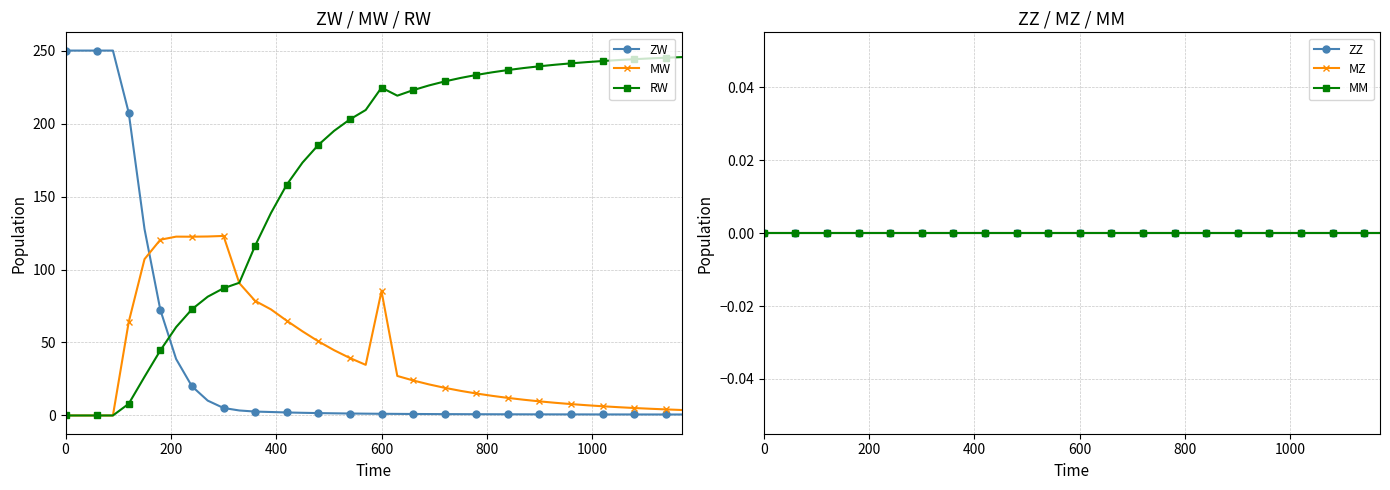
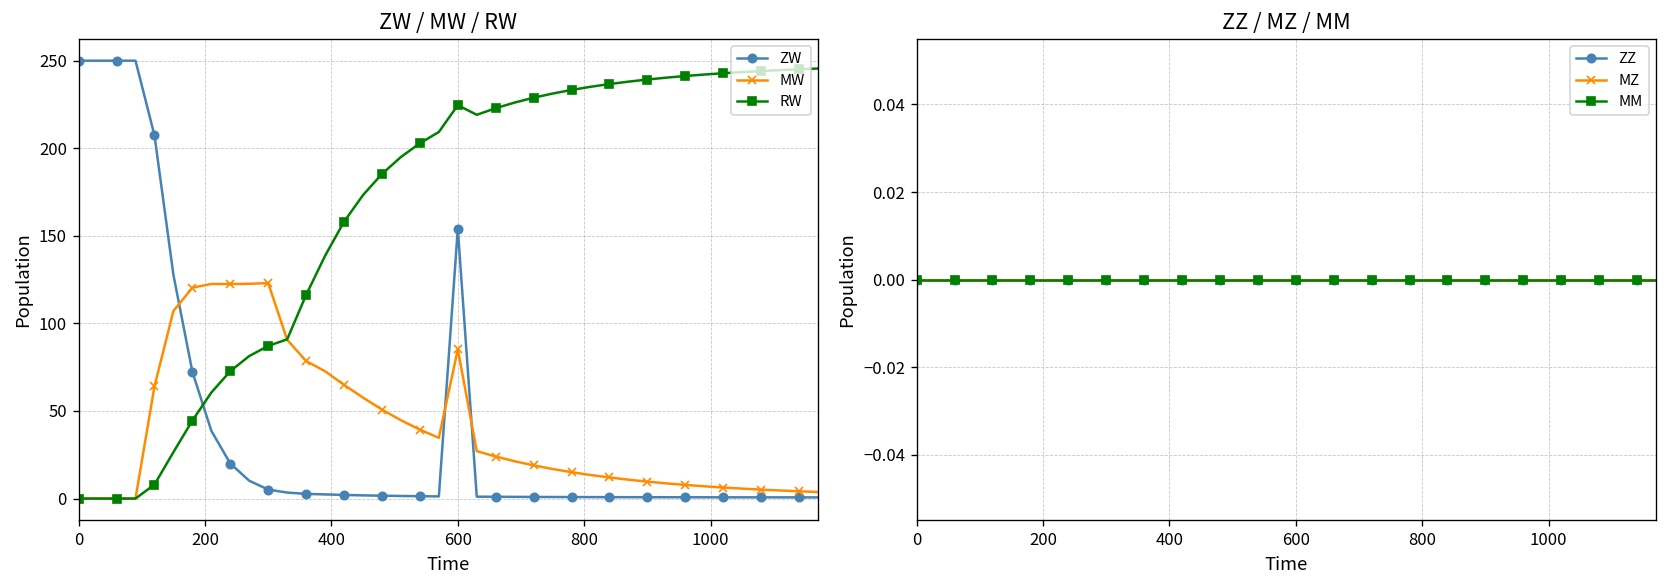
ZW / MW / RW, ZW, 600: 1 -> 154
